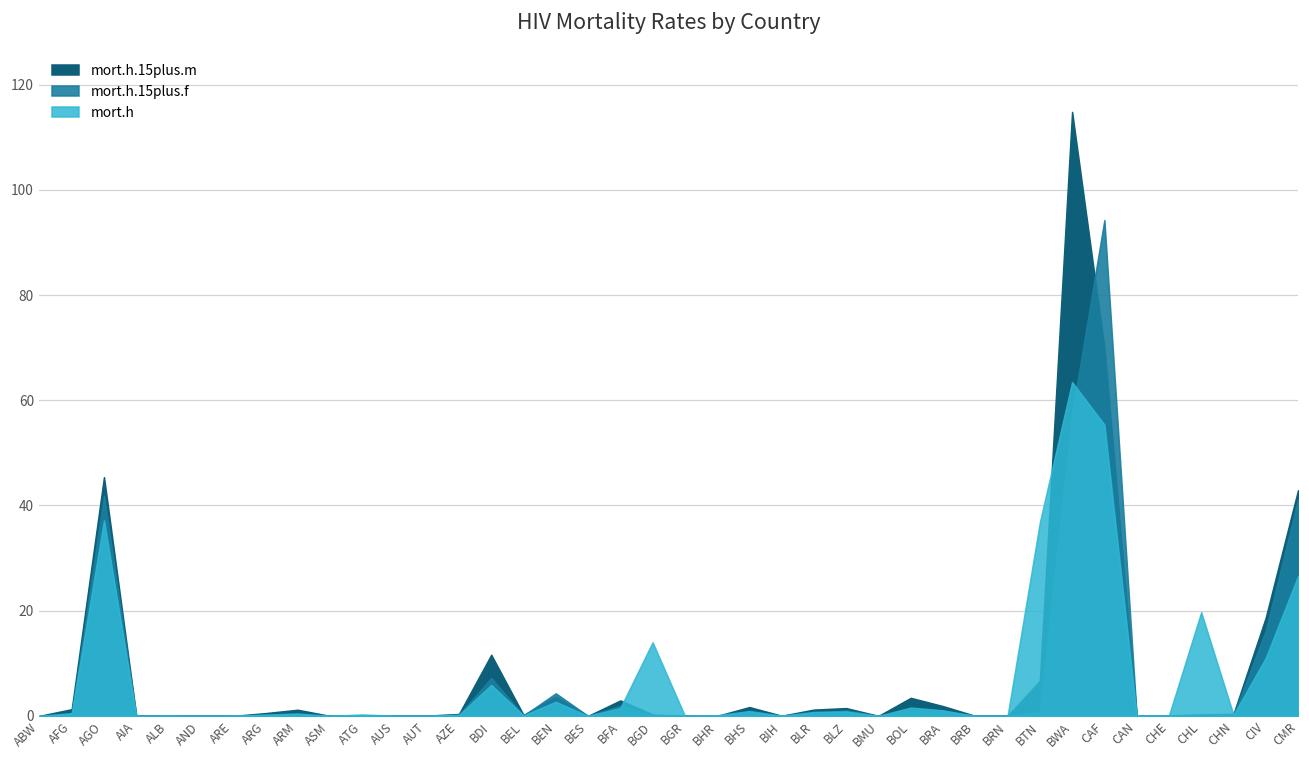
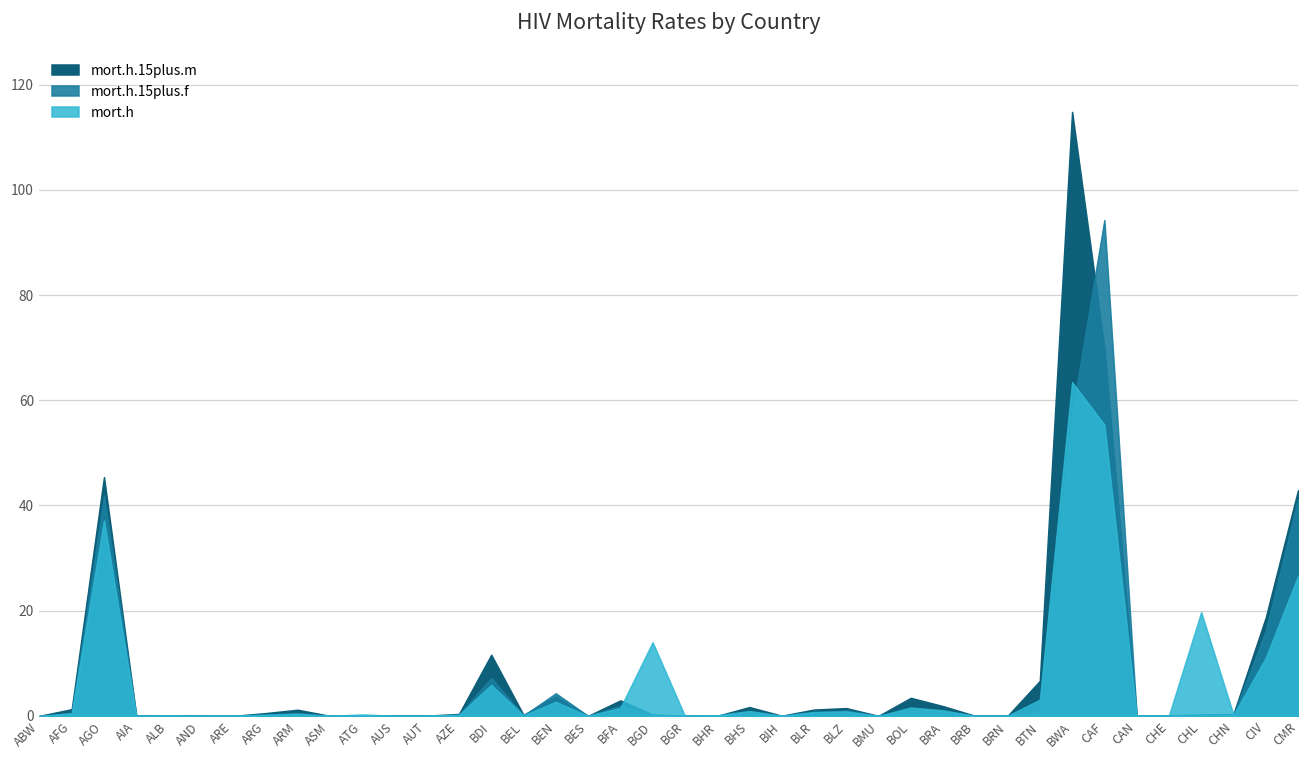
mort.h, BTN: 37 -> 3
